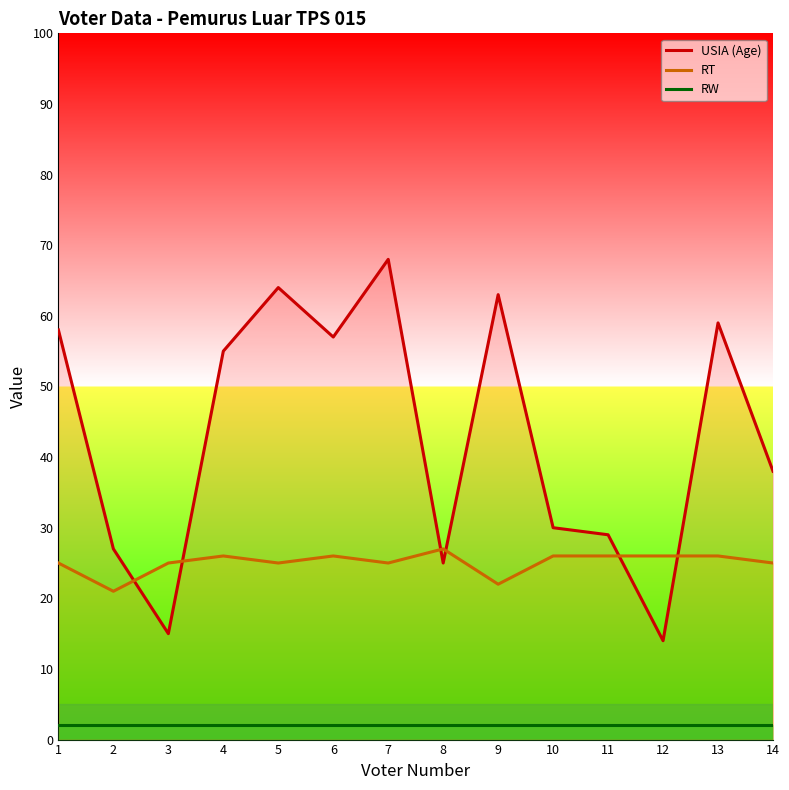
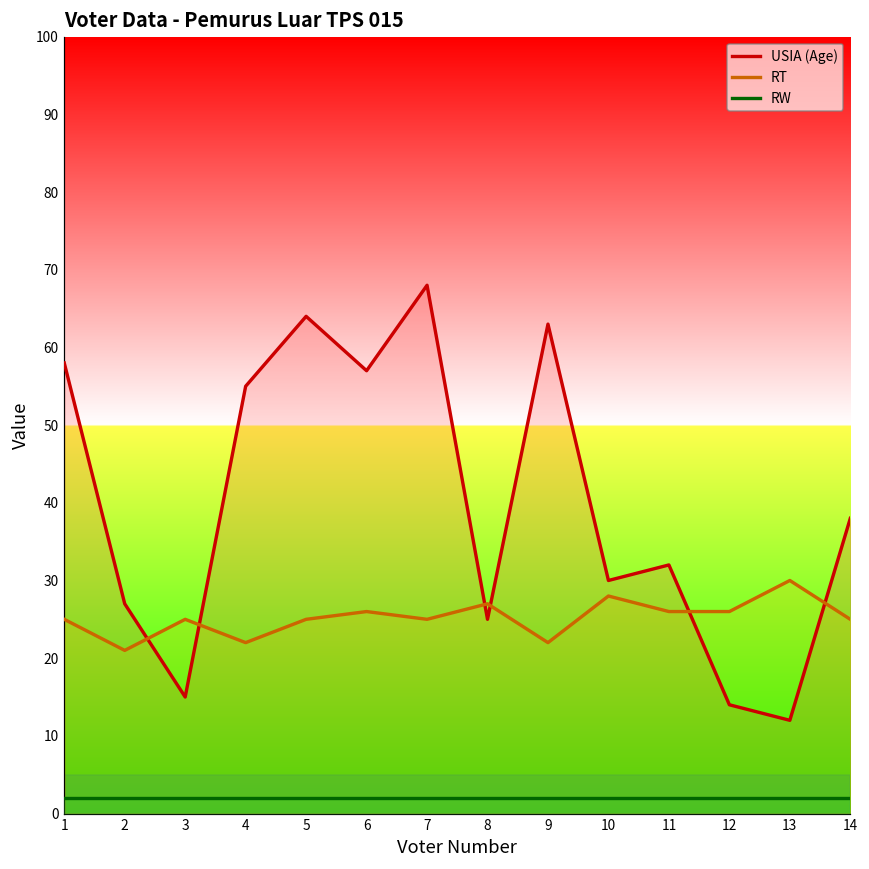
RT, 4: 26 -> 22
RT, 10: 26 -> 28
USIA (Age), 11: 29 -> 32
USIA (Age), 13: 59 -> 12
RT, 13: 26 -> 30
